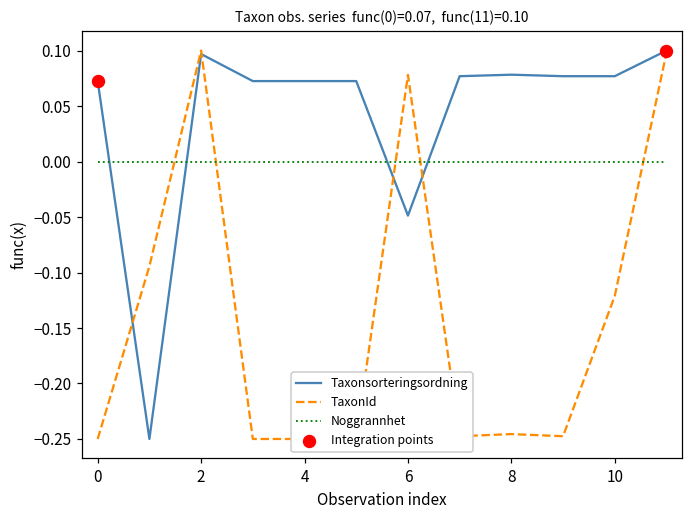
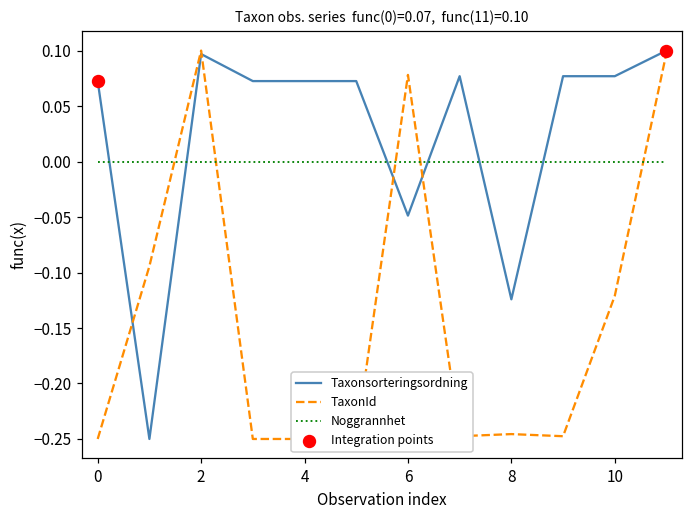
Taxonsorteringsordning, 8: 0.078 -> -0.124
